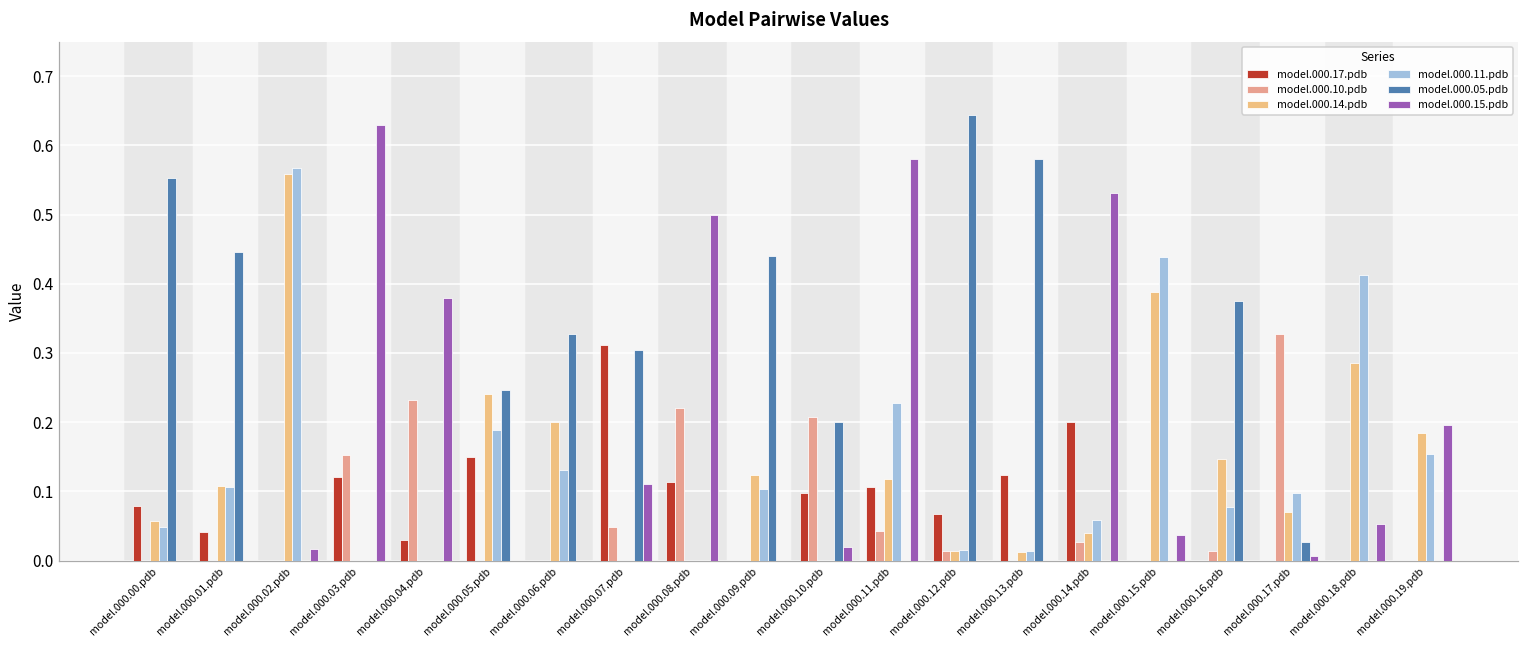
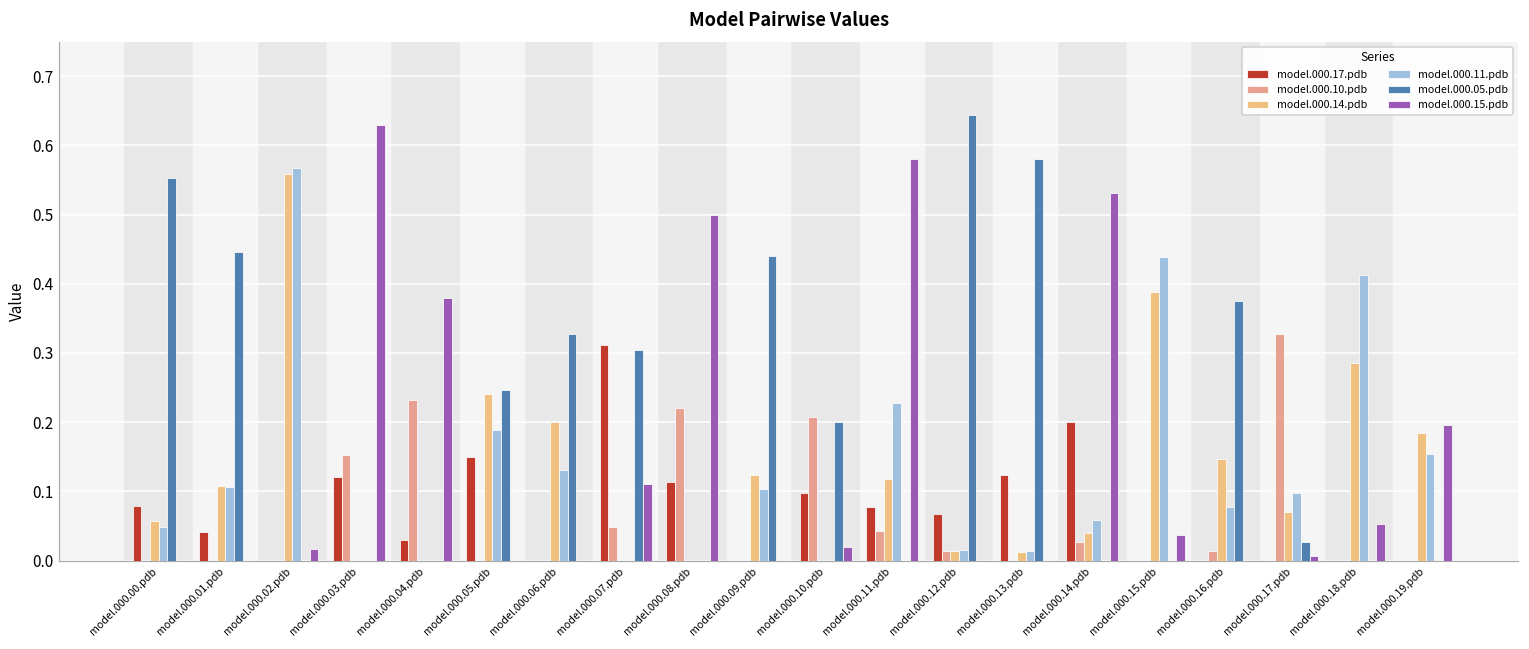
model.000.17.pdb, model.000.11.pdb: 0.11 -> 0.08
